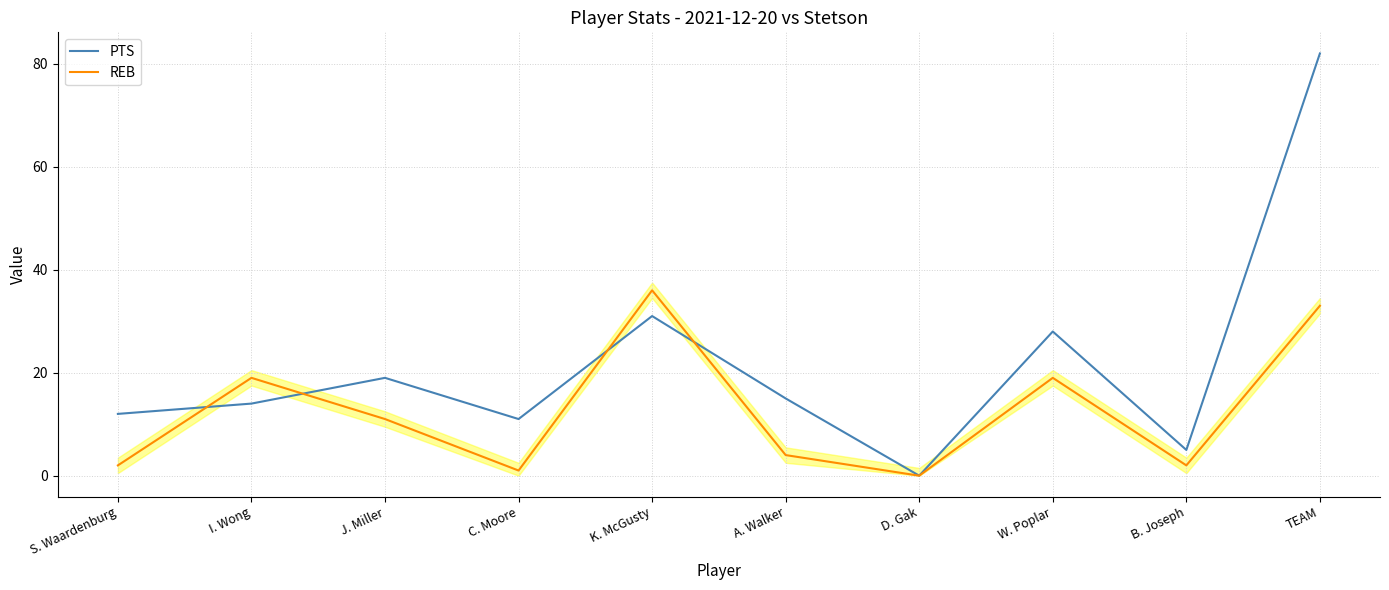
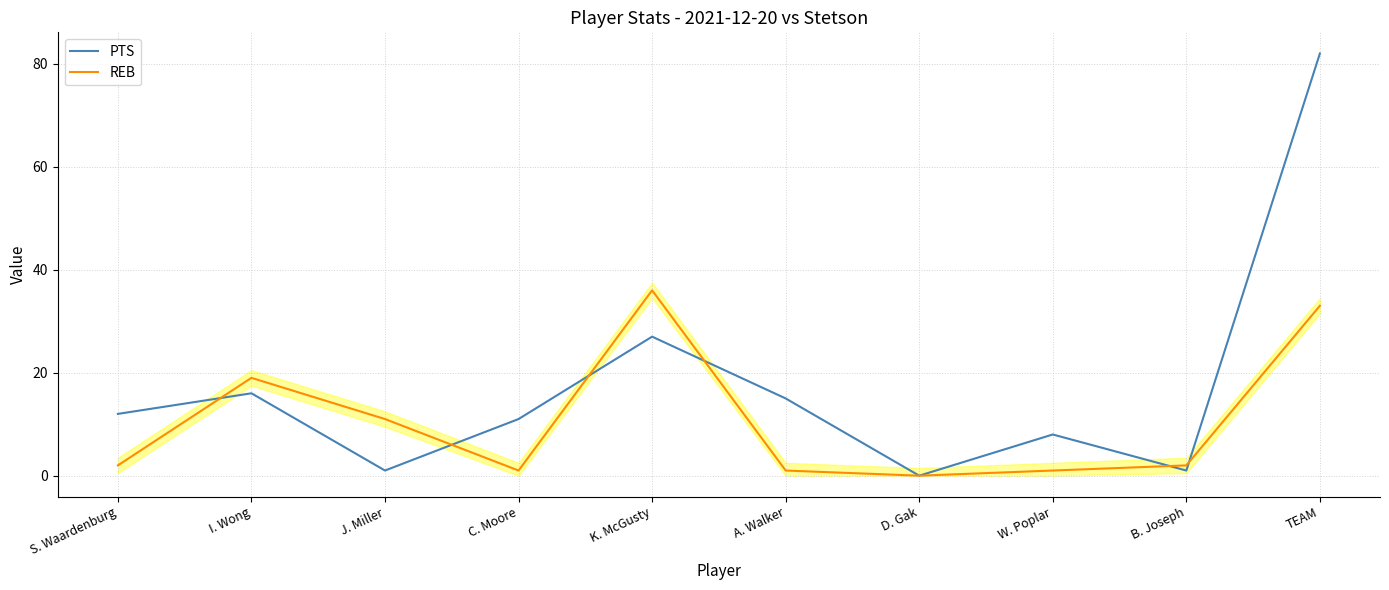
PTS, I. Wong: 14 -> 16
PTS, J. Miller: 19 -> 1
PTS, K. McGusty: 31 -> 27
REB, A. Walker: 4 -> 1
PTS, W. Poplar: 28 -> 8
REB, W. Poplar: 19 -> 1
PTS, B. Joseph: 5 -> 1
